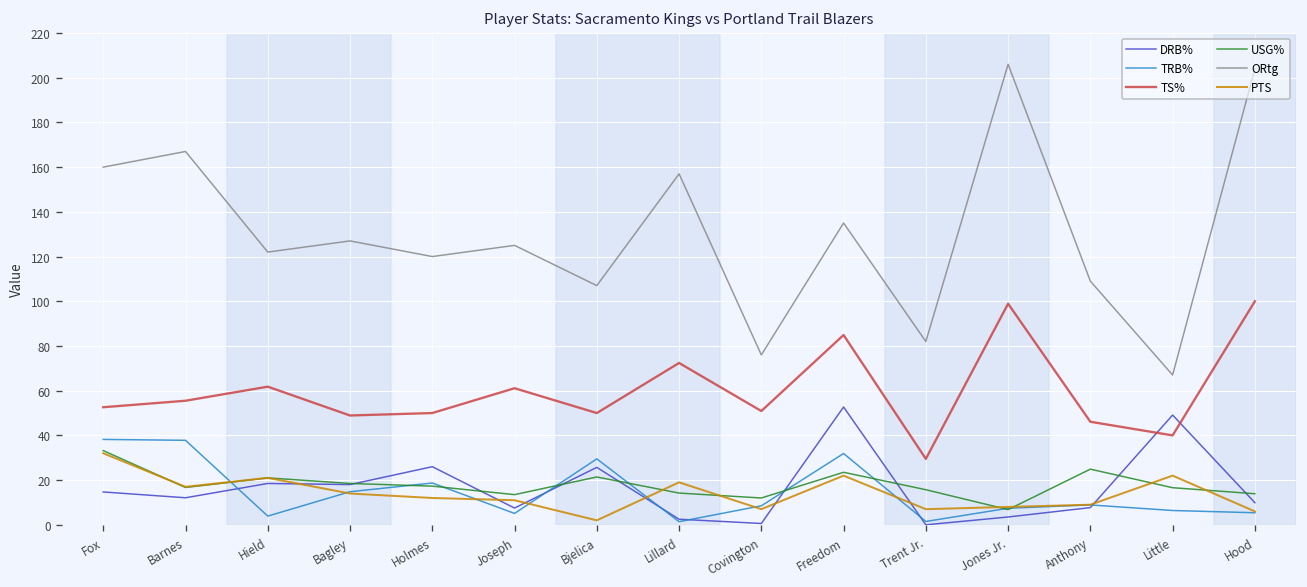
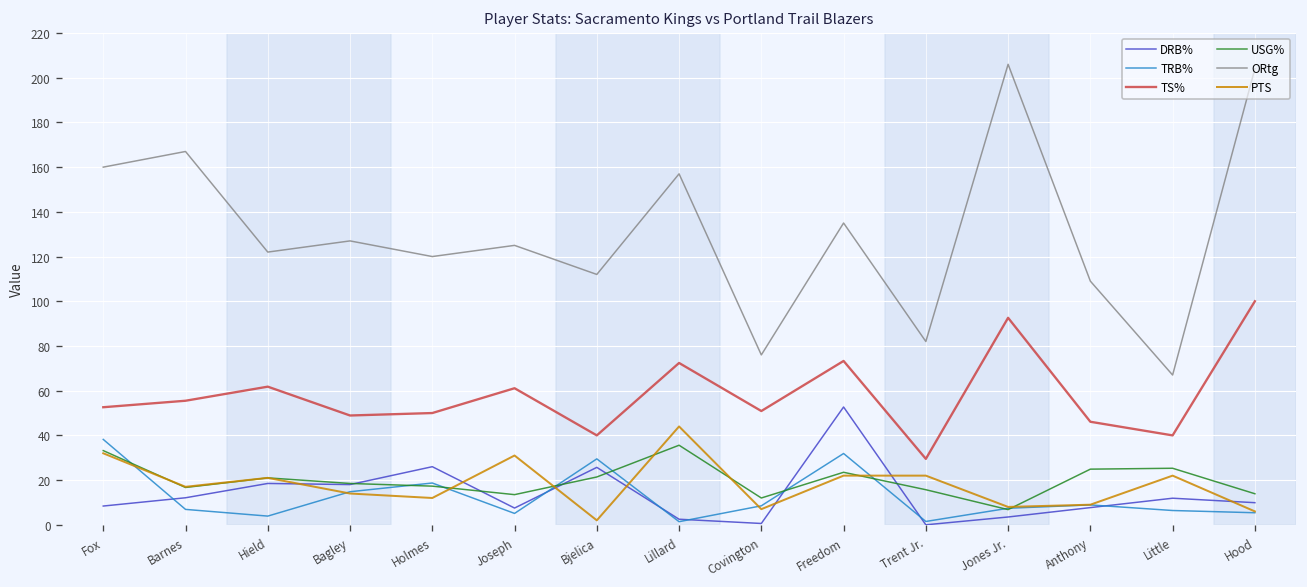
DRB%, Fox: 15 -> 8
TRB%, Barnes: 38 -> 7
PTS, Joseph: 11 -> 31
TS%, Bjelica: 50 -> 40
ORtg, Bjelica: 107 -> 112
USG%, Lillard: 14 -> 36
PTS, Lillard: 19 -> 44
TS%, Freedom: 85 -> 73
PTS, Trent Jr.: 7 -> 22
TS%, Jones Jr.: 99 -> 93
DRB%, Little: 49 -> 12
USG%, Little: 17 -> 25
